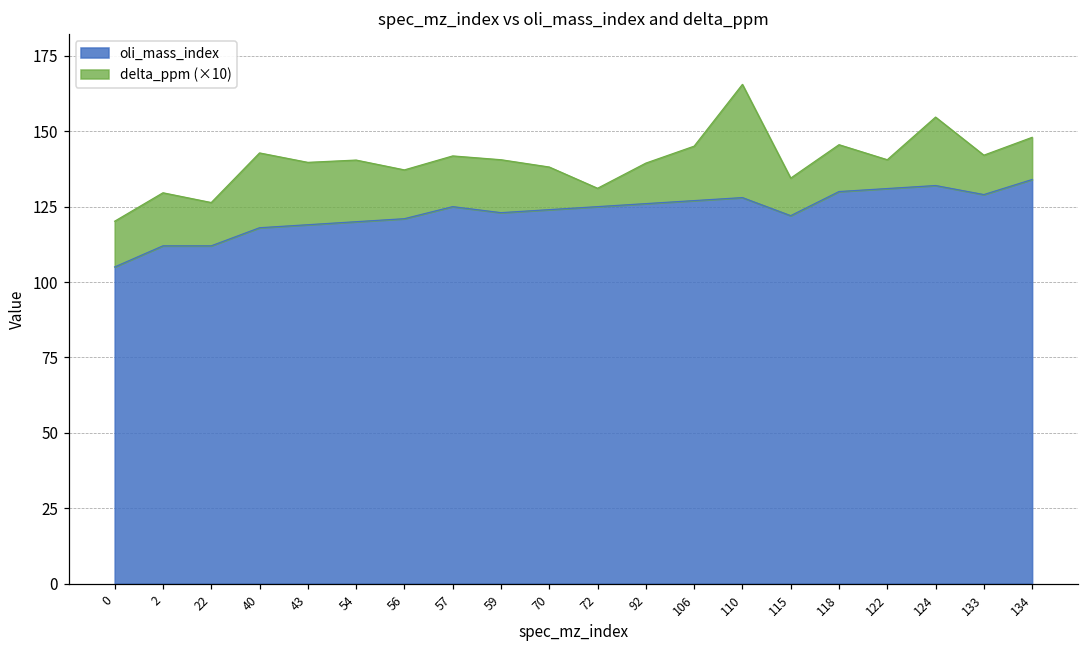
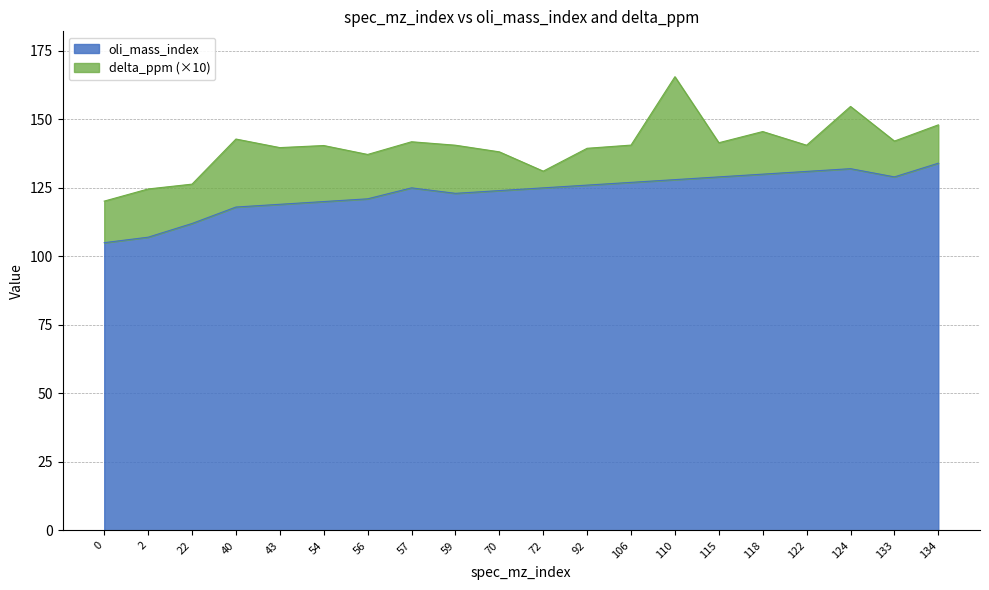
oli_mass_index, 2: 112 -> 107
delta_ppm (×10), 106: 18 -> 14
oli_mass_index, 115: 122 -> 129
